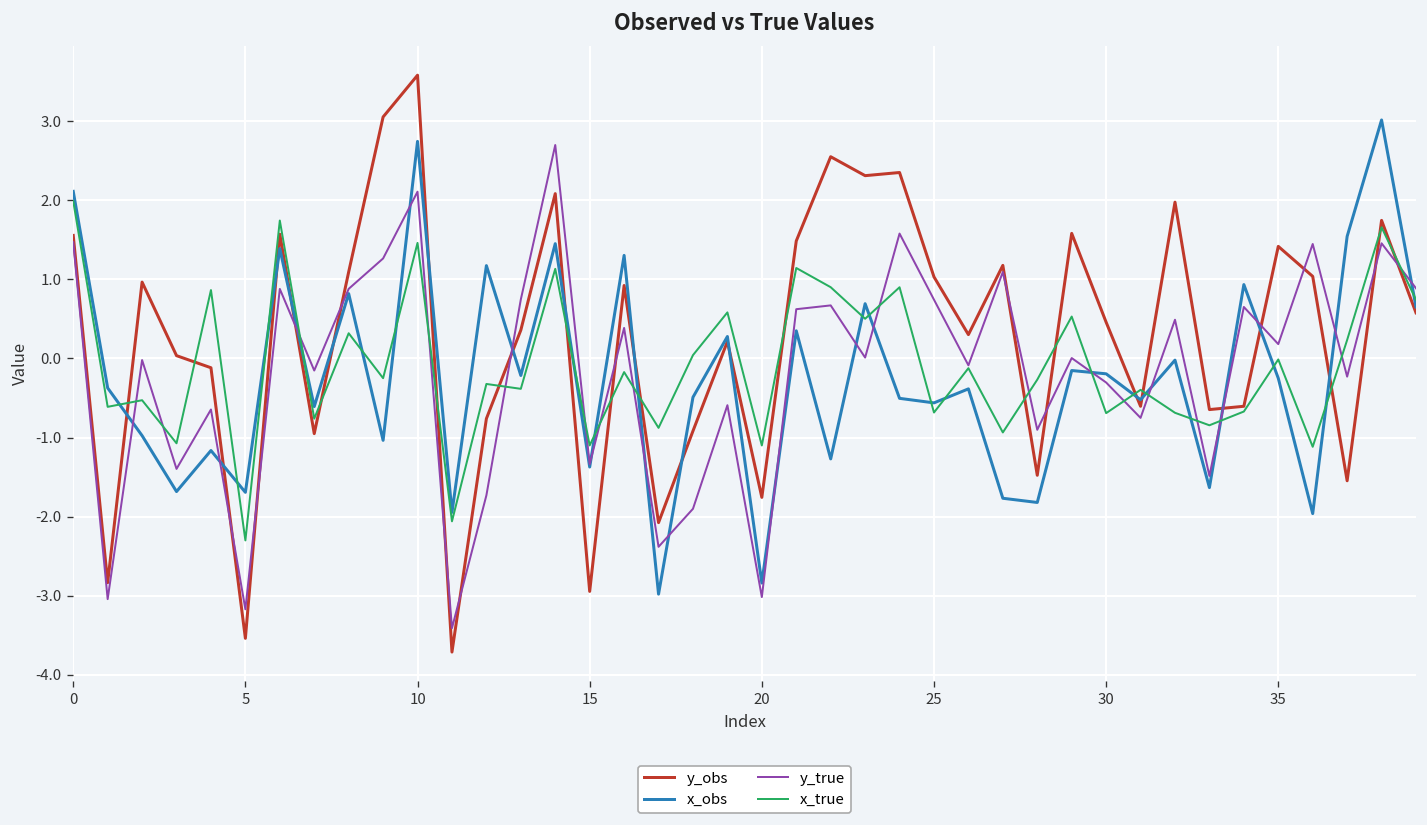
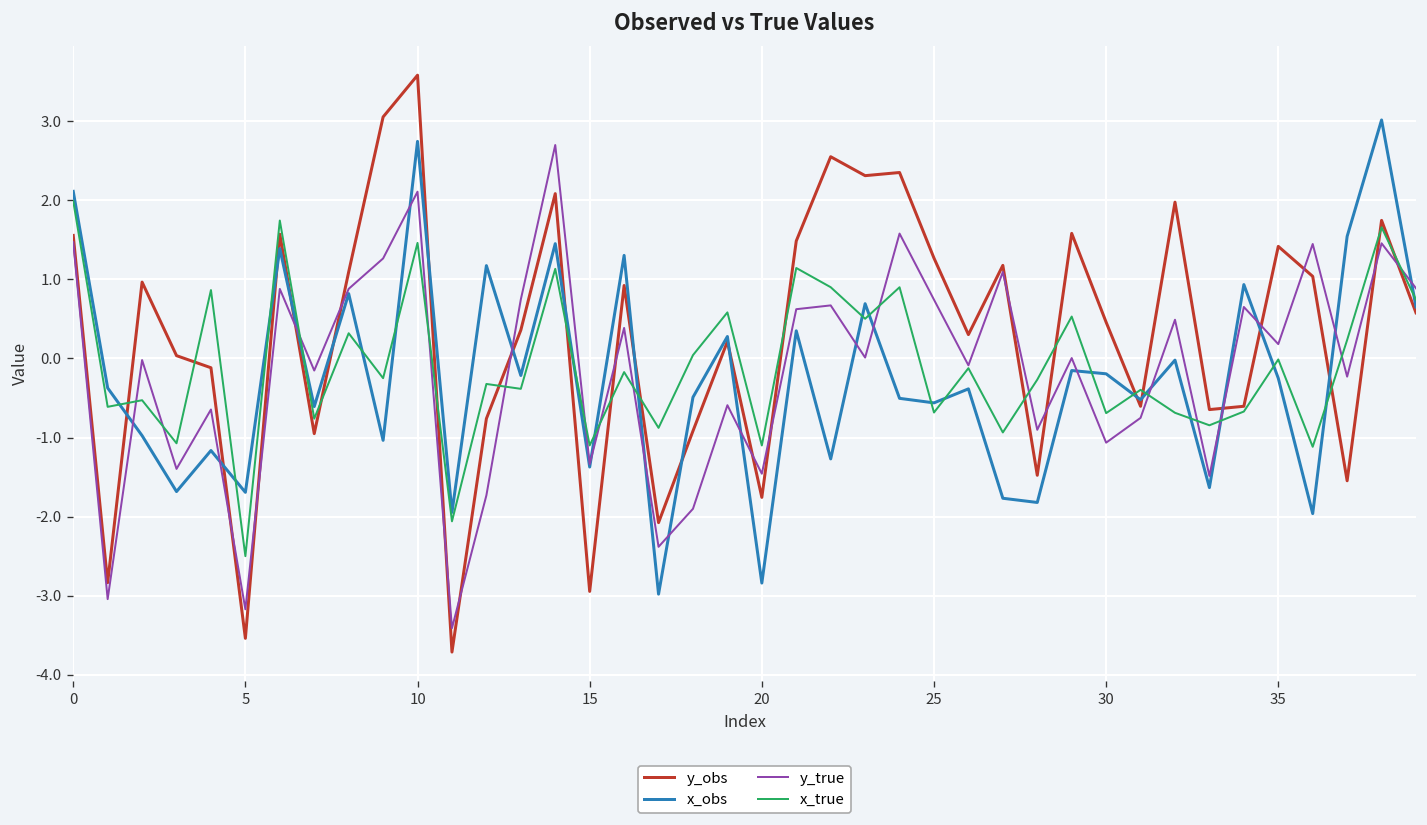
x_true, 5: -2.3 -> -2.5
y_true, 20: -3.0 -> -1.5
y_obs, 25: 1.0 -> 1.3
y_true, 30: -0.3 -> -1.1
